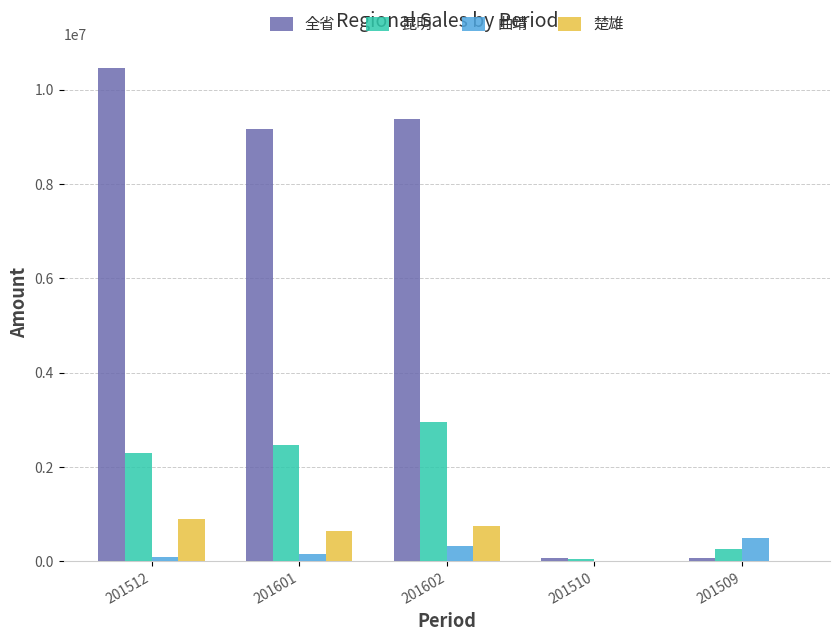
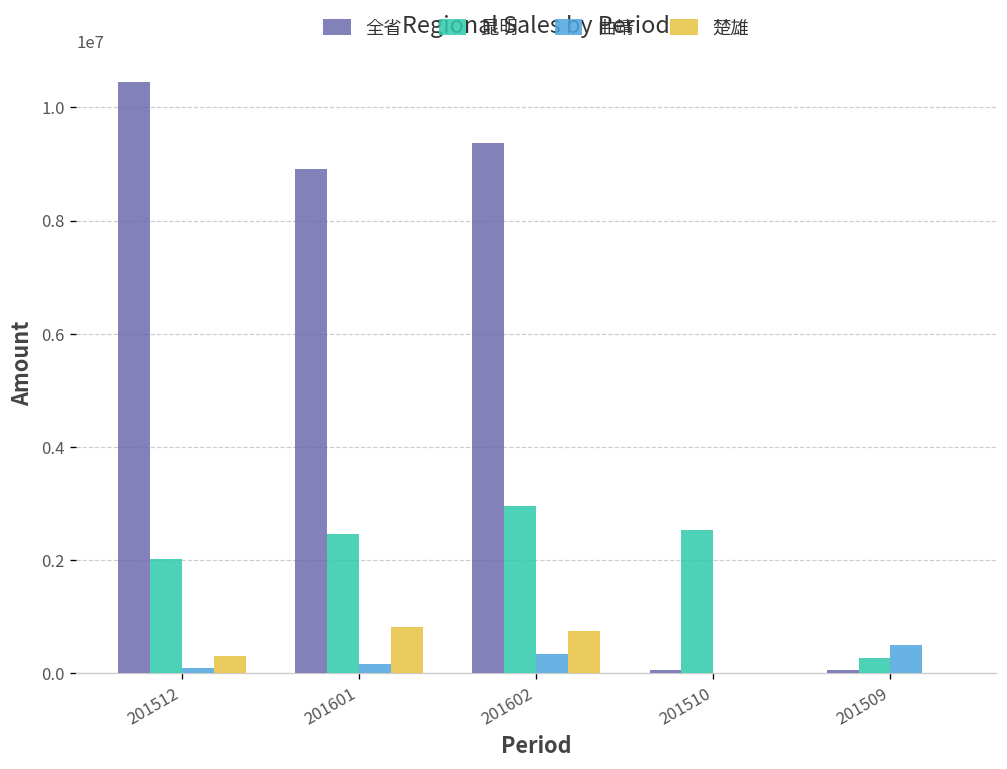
昆明, 201512: 2300000 -> 2000000
楚雄, 201512: 900000 -> 300000
全省, 201601: 9200000 -> 8900000
楚雄, 201601: 600000 -> 800000
昆明, 201510: 100000 -> 2500000
